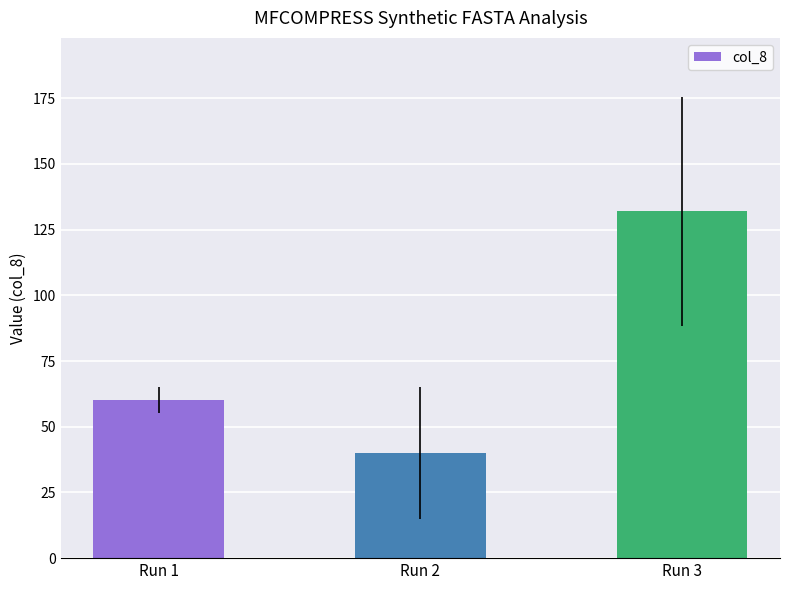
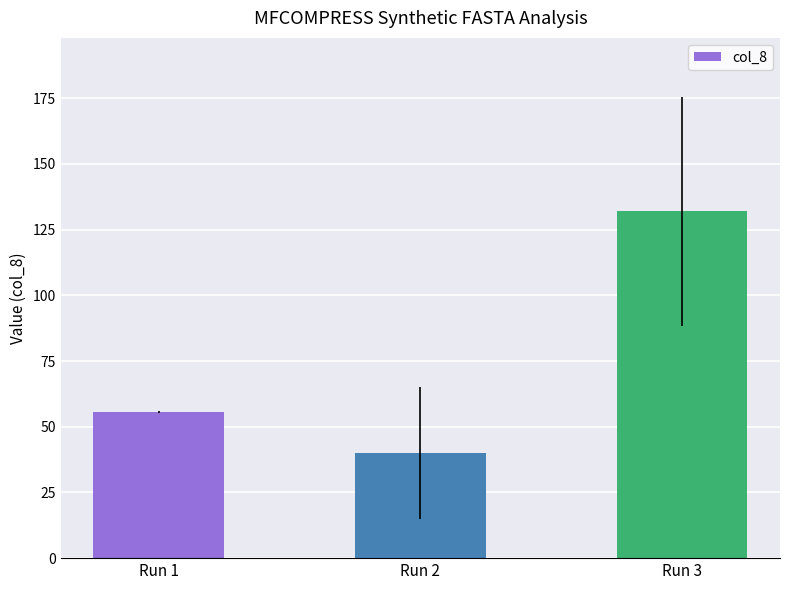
Run 1: 60 -> 56
